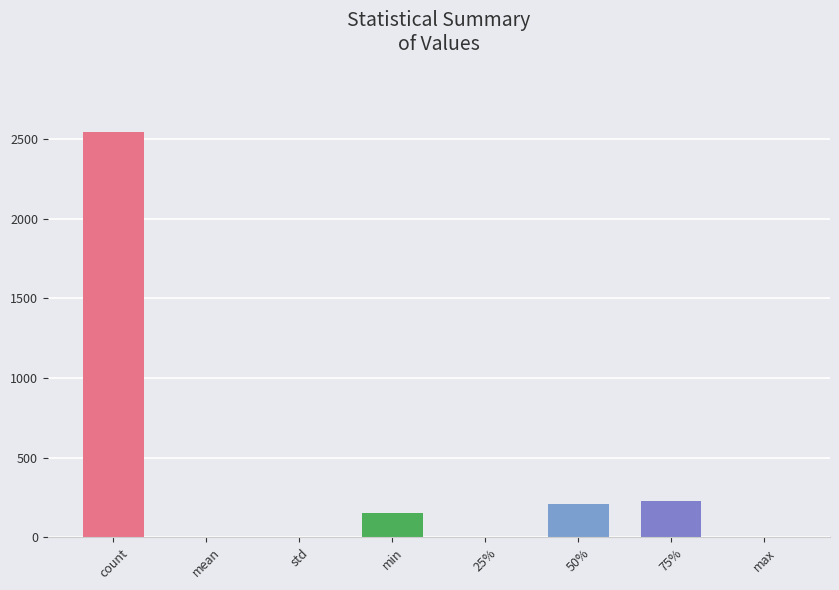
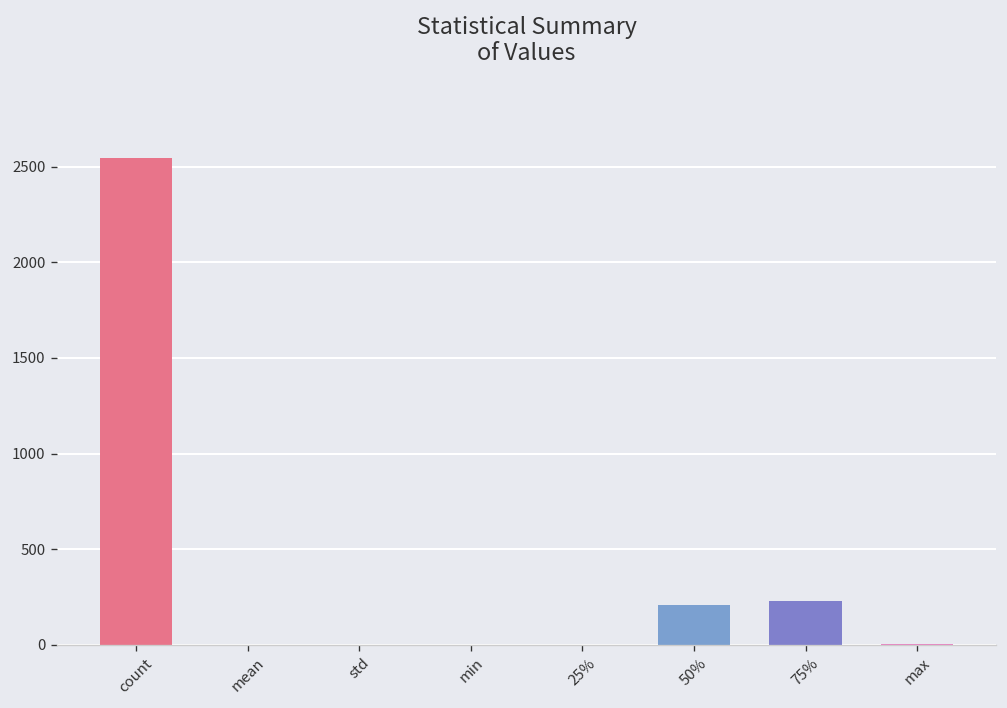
min: 150 -> 0
